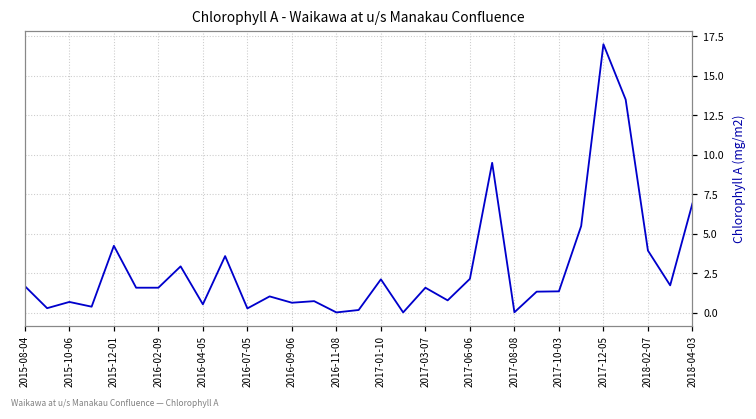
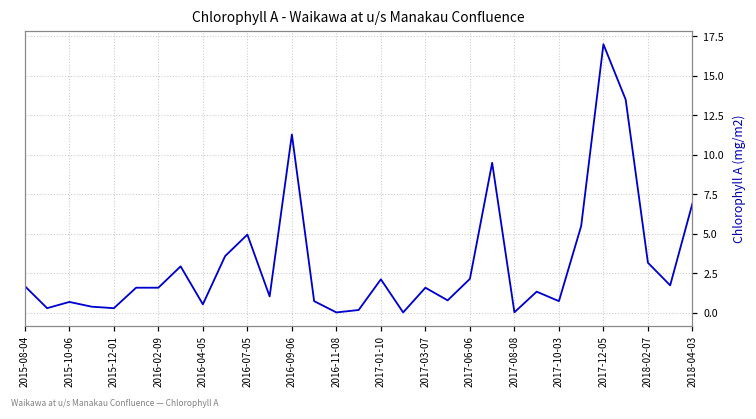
2015-12-01: 4.3 -> 0.3
2016-07-05: 0.3 -> 5.0
2016-09-06: 0.7 -> 11.3
2017-10-03: 1.4 -> 0.8
2018-02-07: 4.0 -> 3.2
